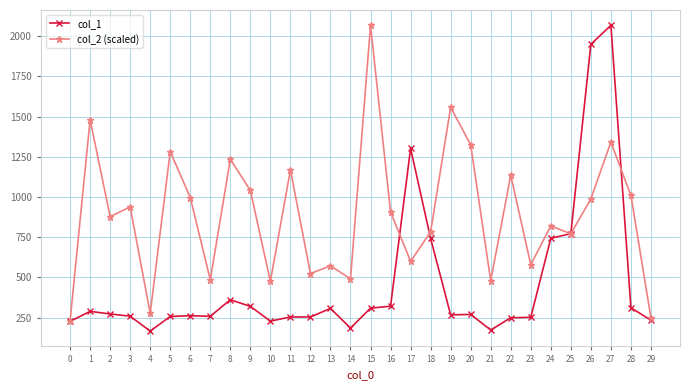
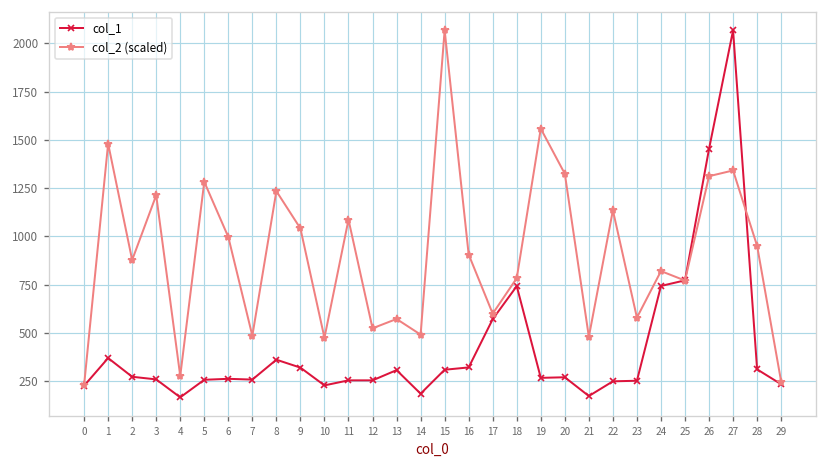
col_1, 1: 290 -> 370
col_2 (scaled), 3: 940 -> 1210
col_2 (scaled), 11: 1170 -> 1090
col_1, 17: 1300 -> 570
col_1, 26: 1950 -> 1450
col_2 (scaled), 26: 990 -> 1310
col_2 (scaled), 28: 1010 -> 950
